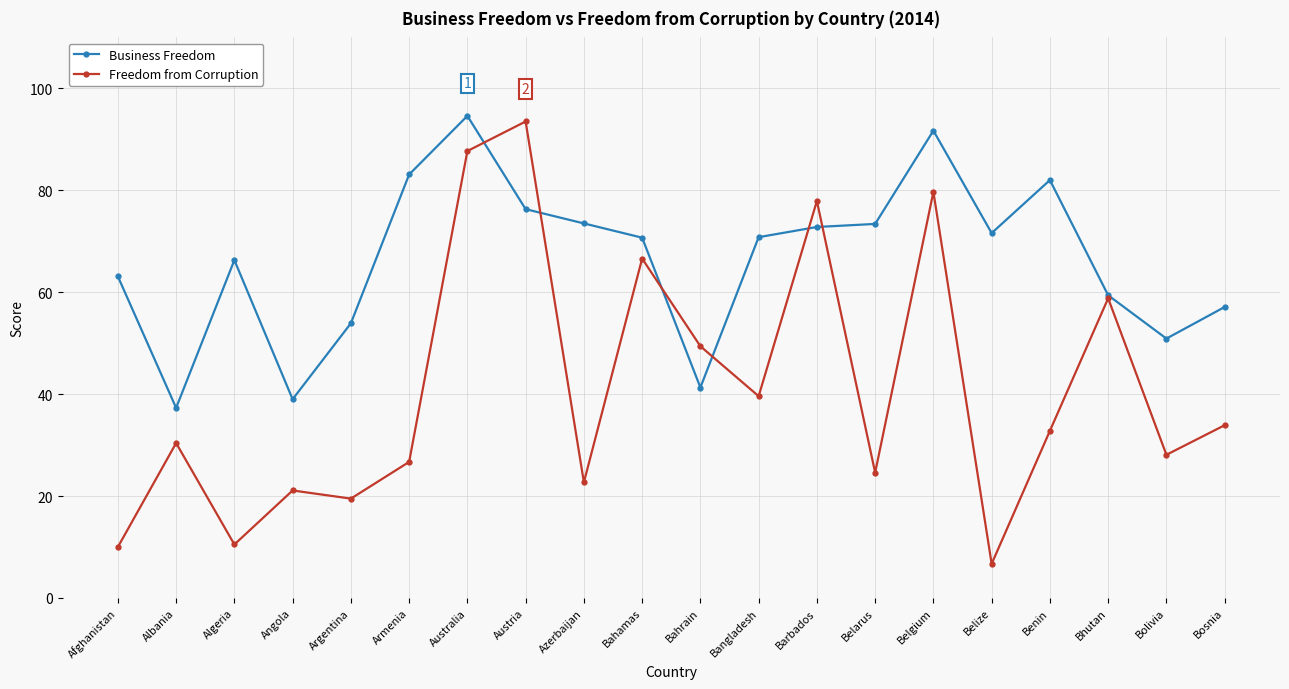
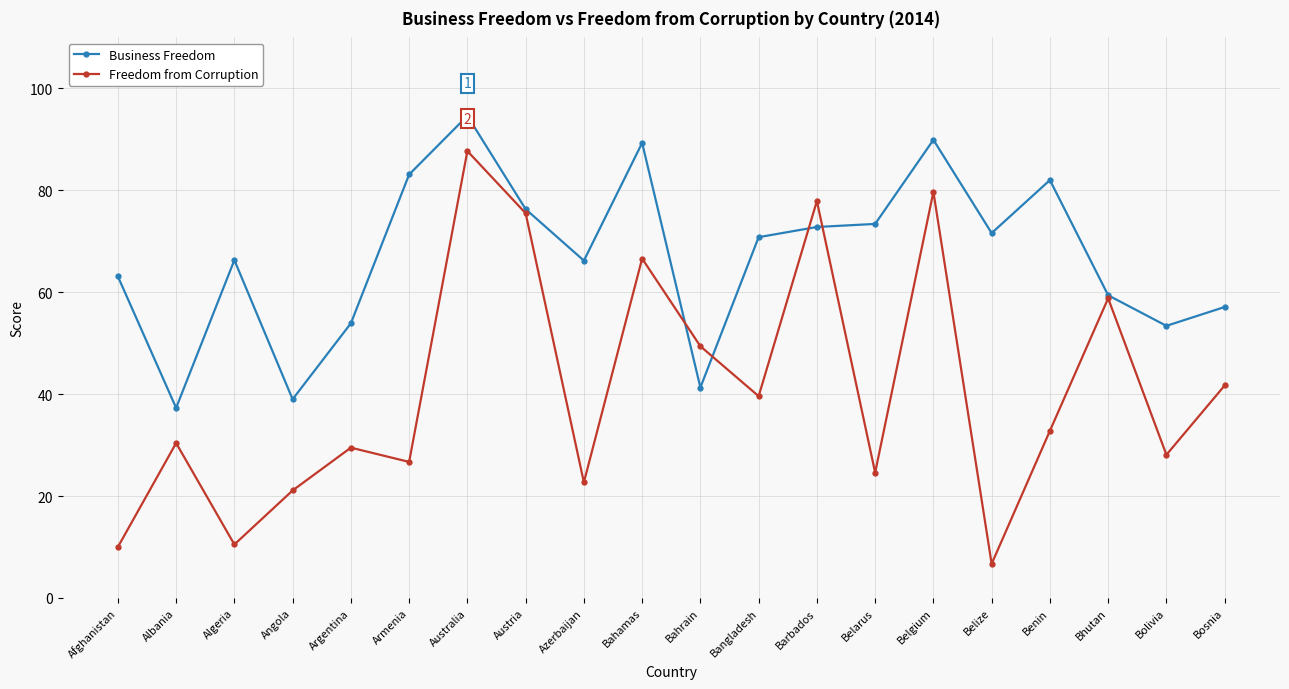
Freedom from Corruption, Argentina: 20 -> 30
Freedom from Corruption, Austria: 94 -> 76
Business Freedom, Azerbaijan: 74 -> 66
Business Freedom, Bahamas: 71 -> 89
Business Freedom, Belgium: 92 -> 90
Business Freedom, Bolivia: 51 -> 53
Freedom from Corruption, Bosnia: 34 -> 42
